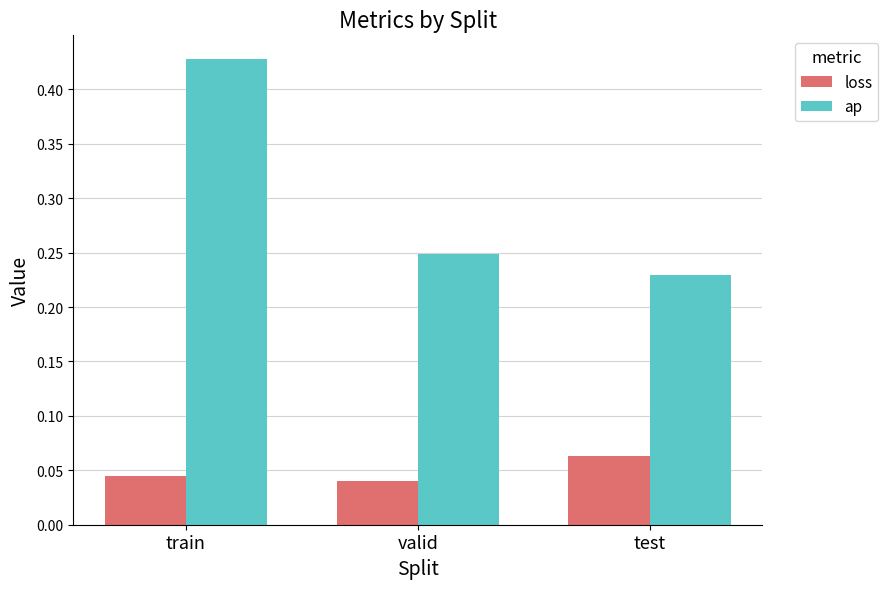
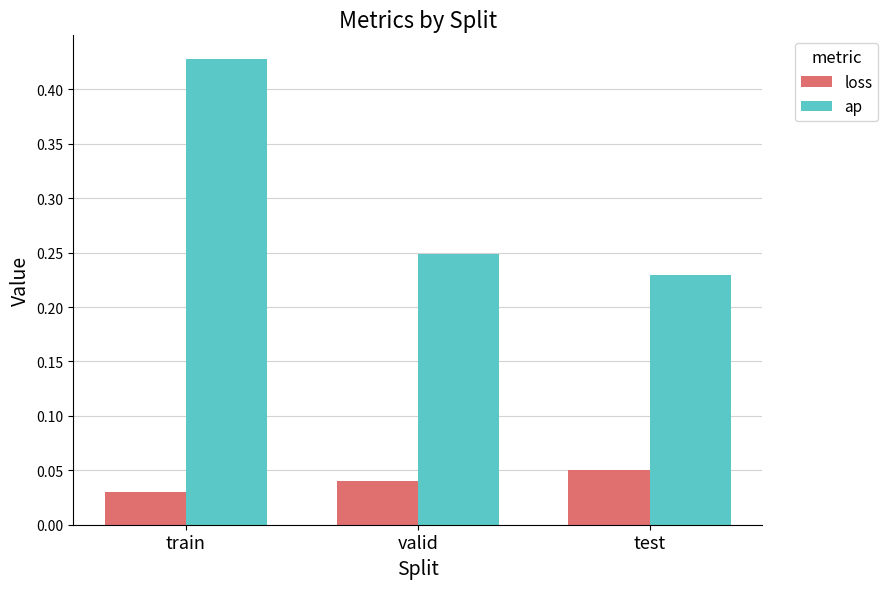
loss, train: 0.044 -> 0.030
loss, test: 0.063 -> 0.050
